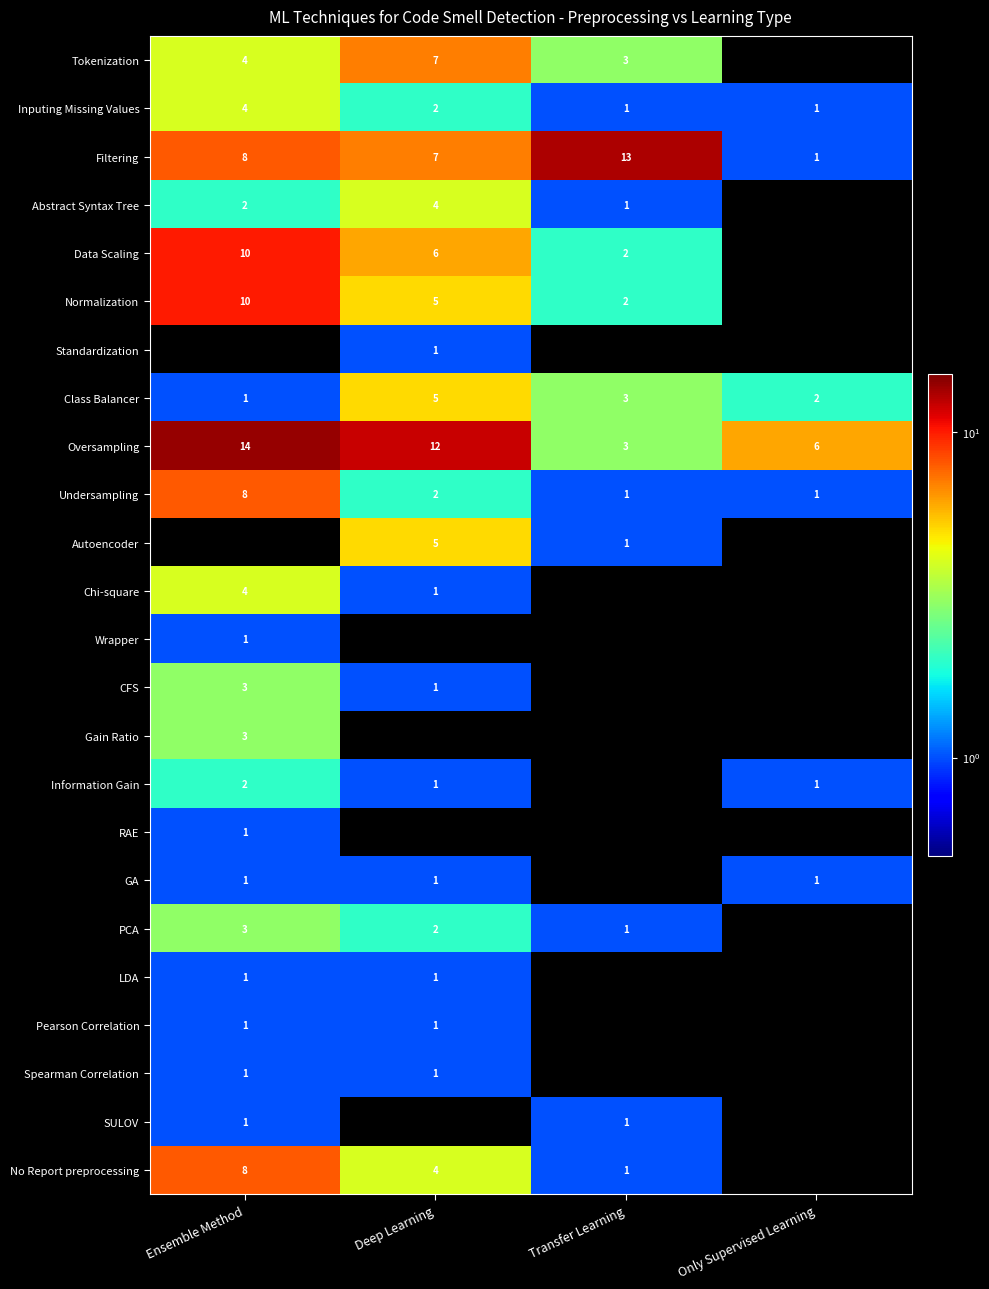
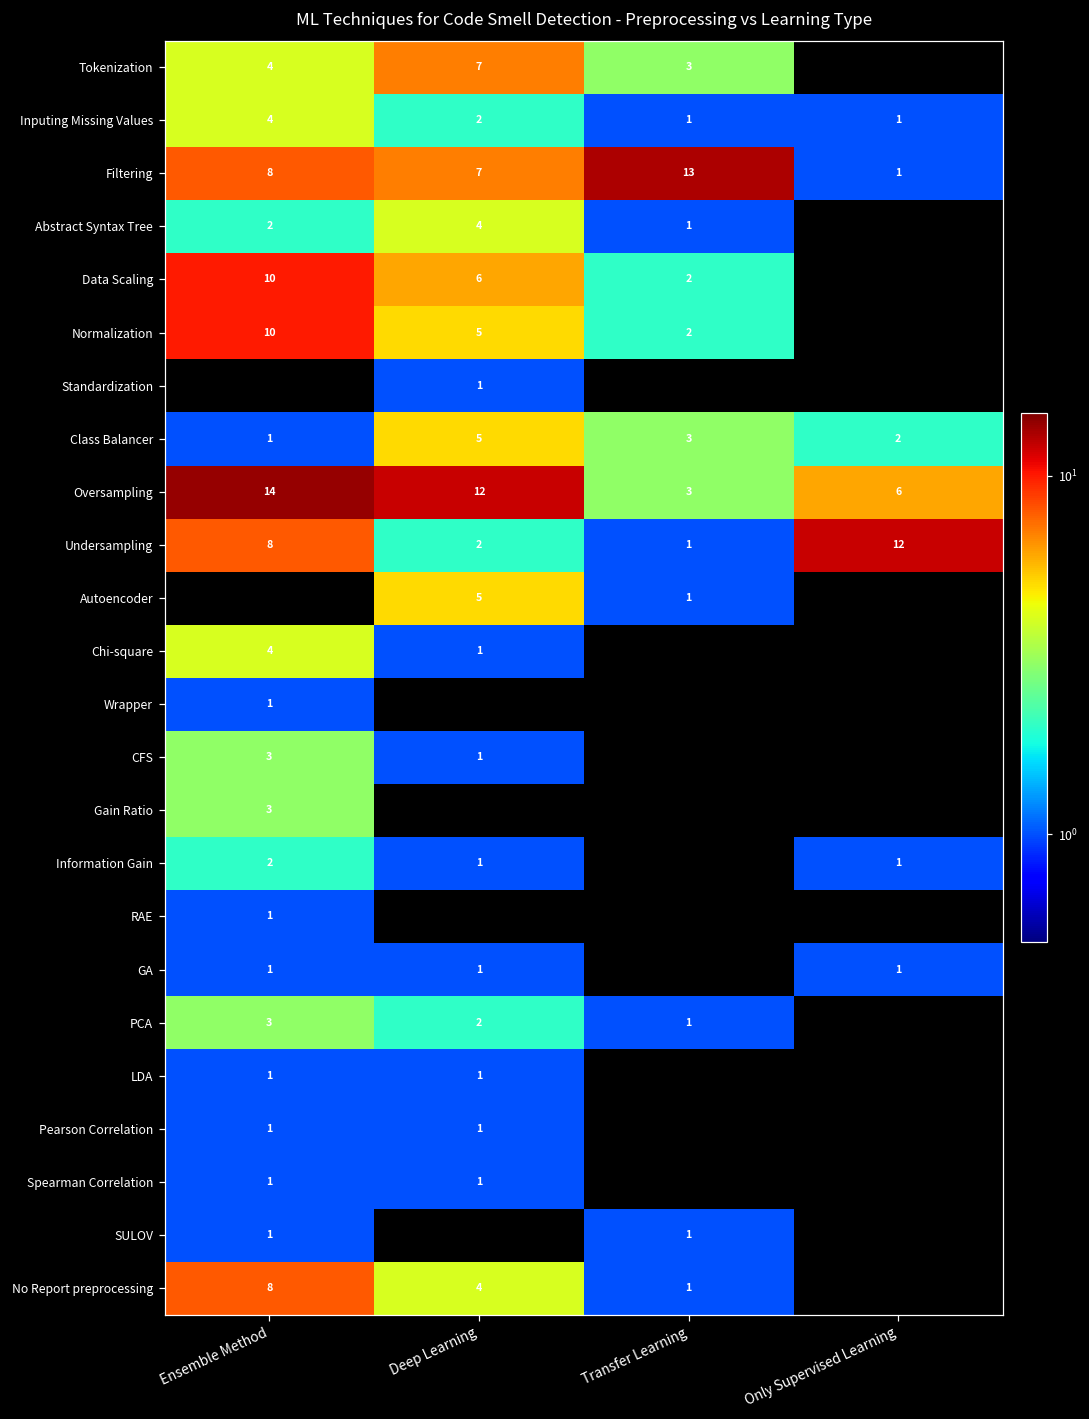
Undersampling, Only Supervised Learning: 1 -> 12
